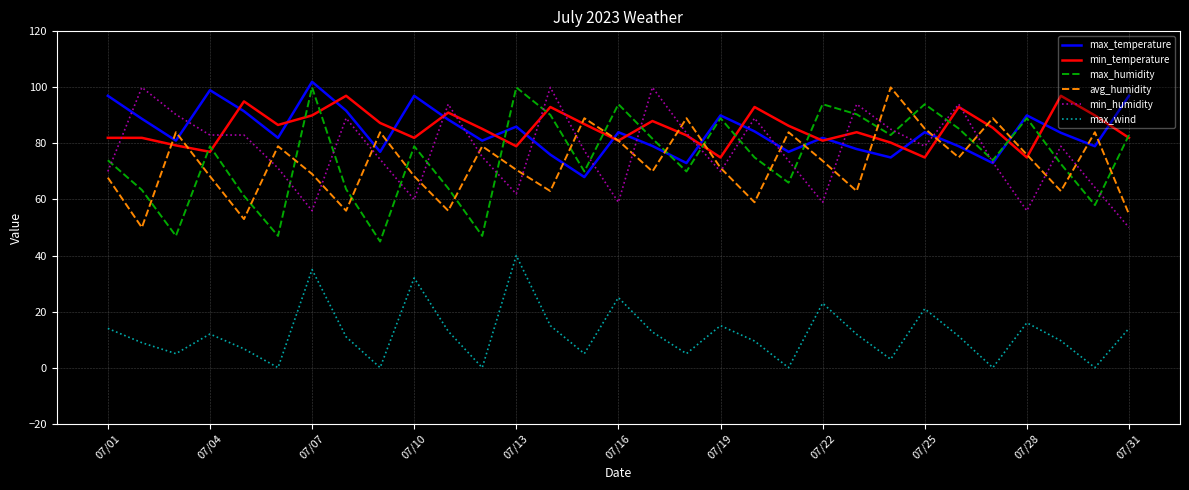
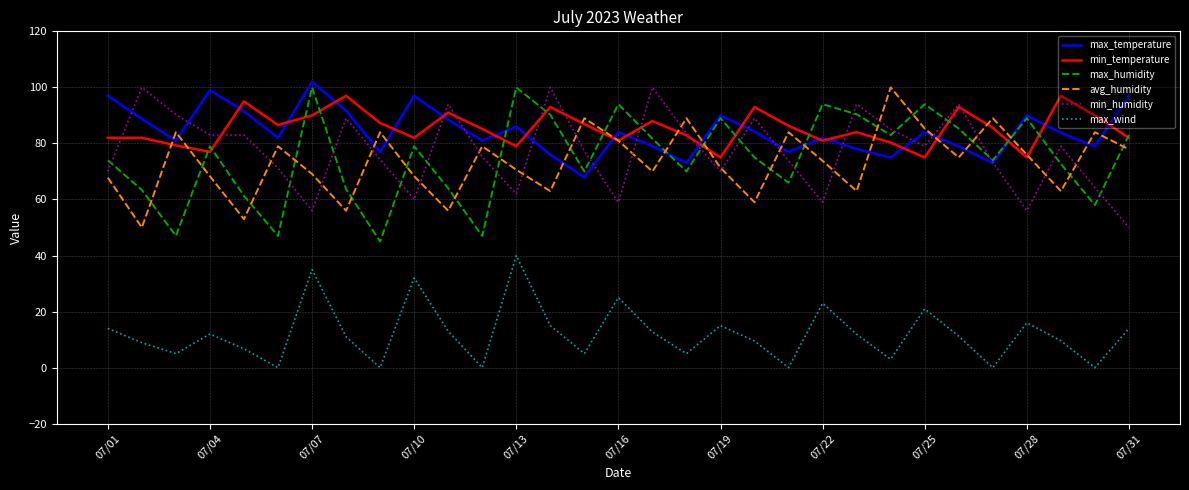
avg_humidity, 07/31: 55 -> 78
